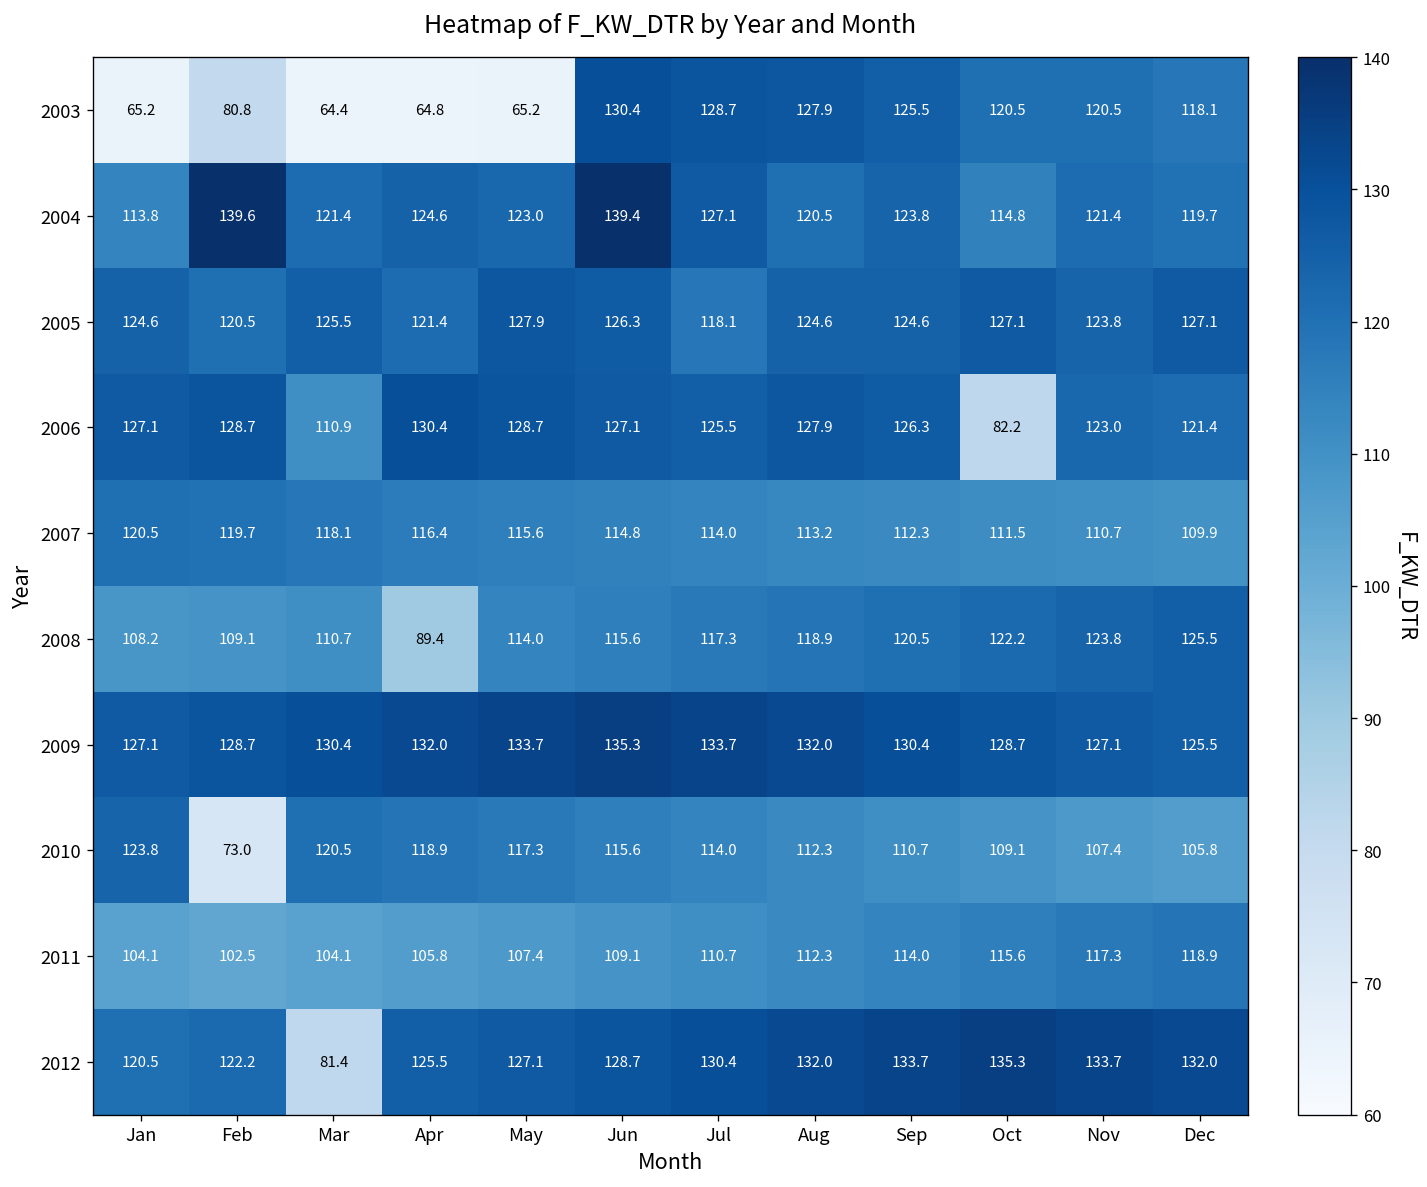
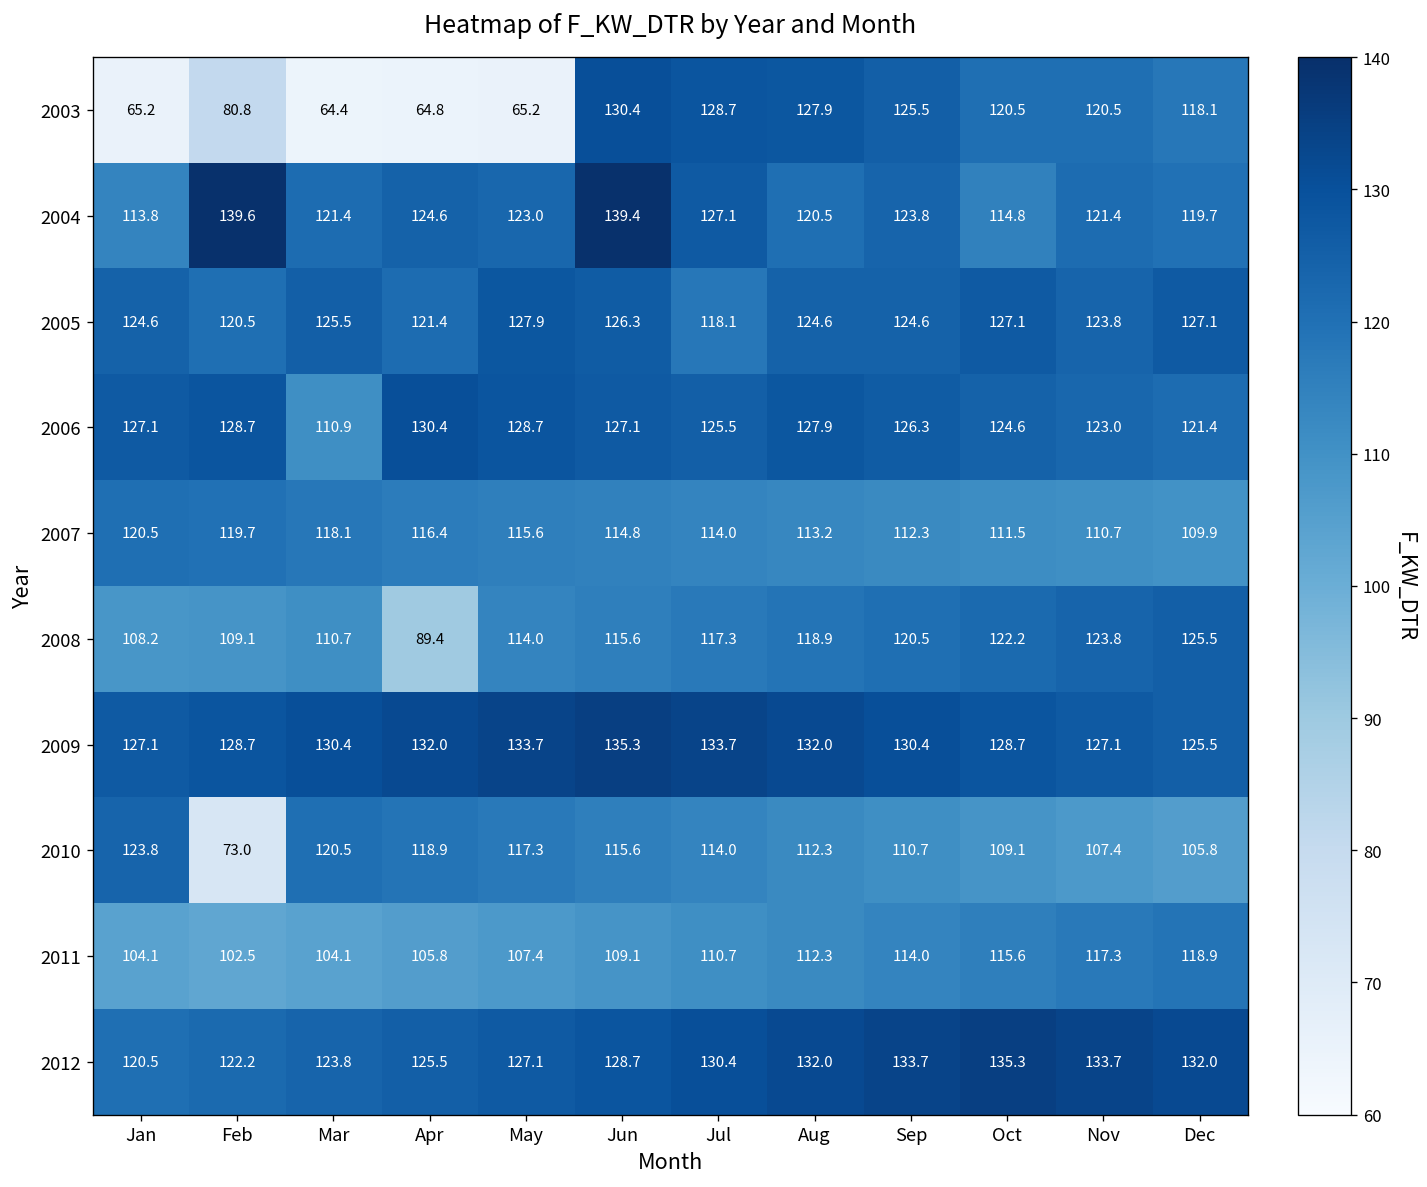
2006, Oct: 82.2 -> 124.6
2012, Mar: 81.4 -> 123.8
